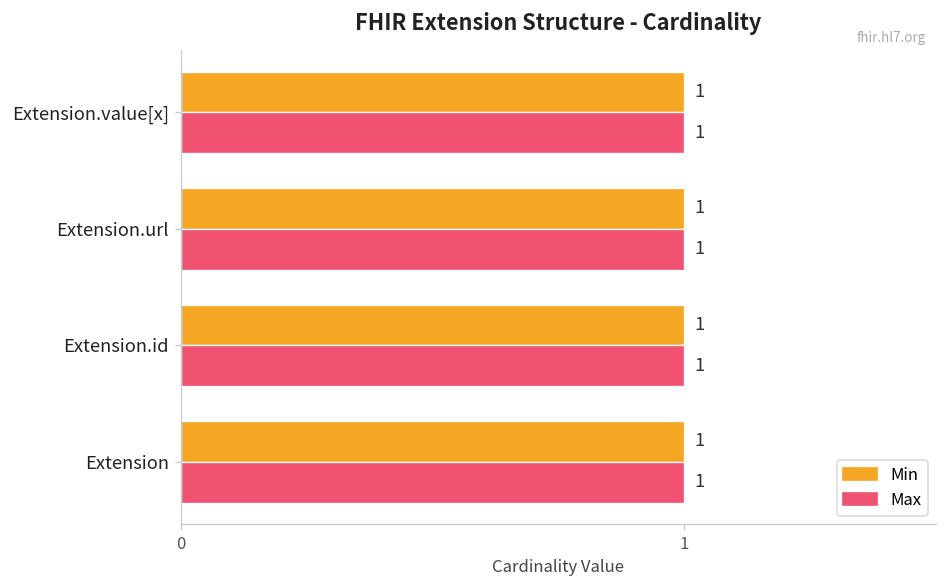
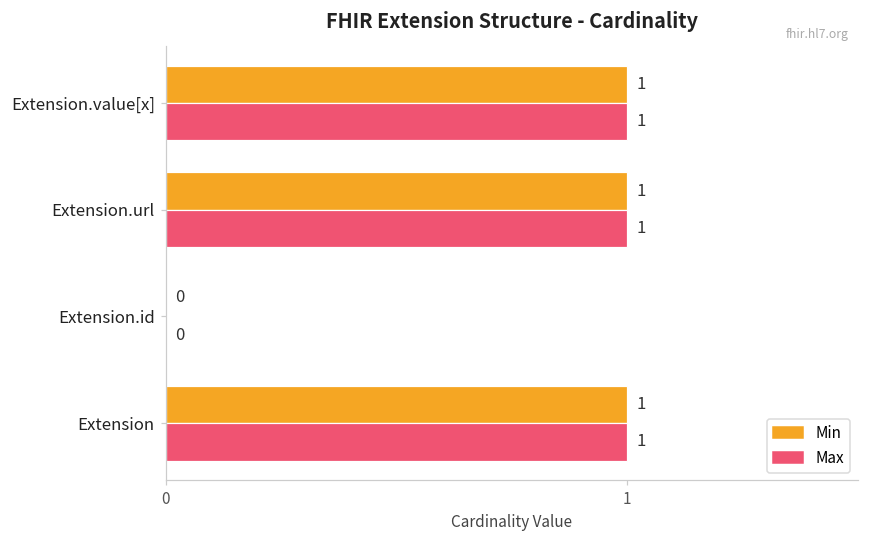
Min, Extension.id: 1 -> 0
Max, Extension.id: 1 -> 0
